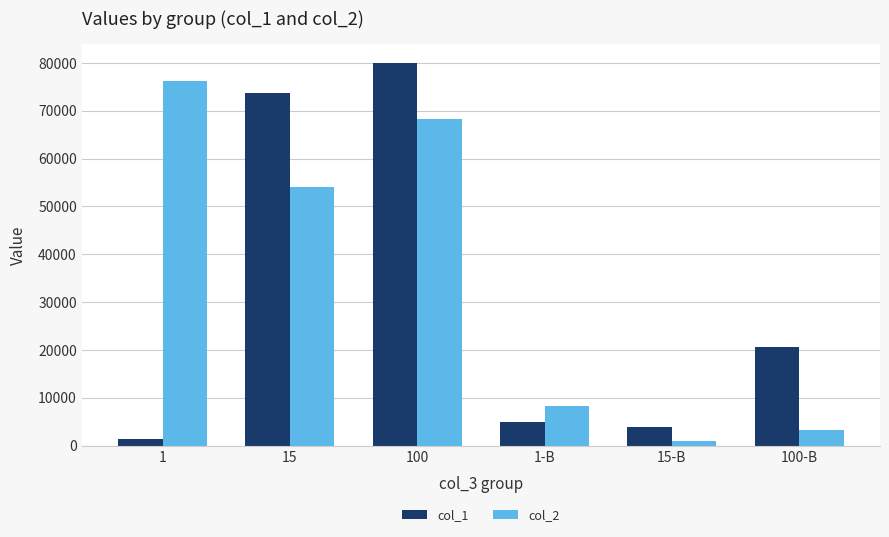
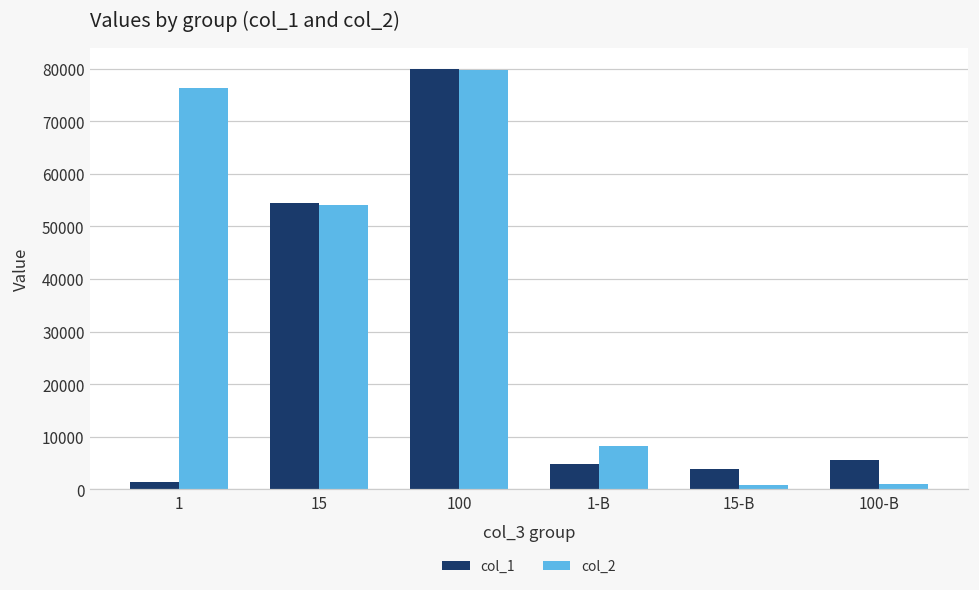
col_1, 15: 74000 -> 54000
col_2, 100: 68000 -> 80000
col_1, 100-B: 21000 -> 6000
col_2, 100-B: 3000 -> 1000
